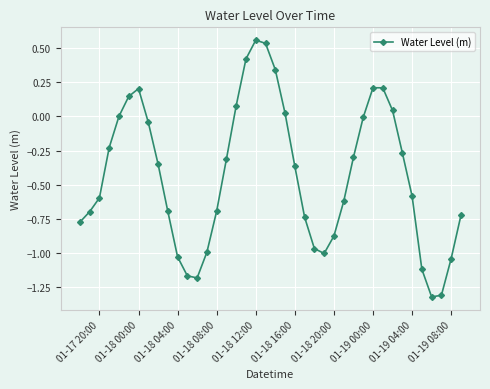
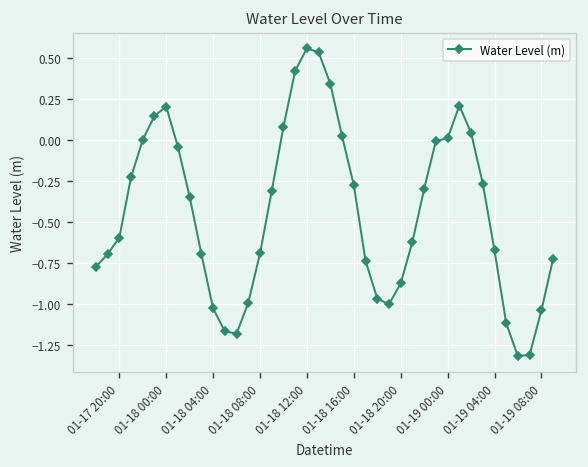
01-18 16:00: -0.36 -> -0.28
01-19 00:00: 0.21 -> 0.01
01-19 04:00: -0.58 -> -0.67
